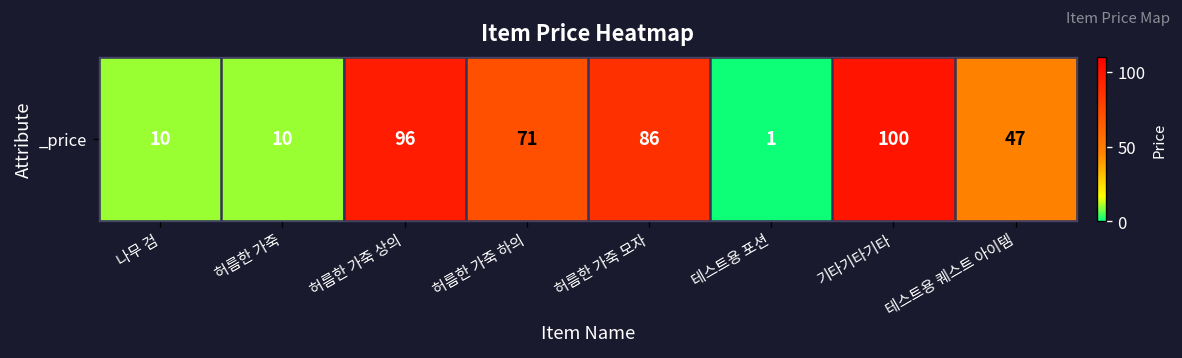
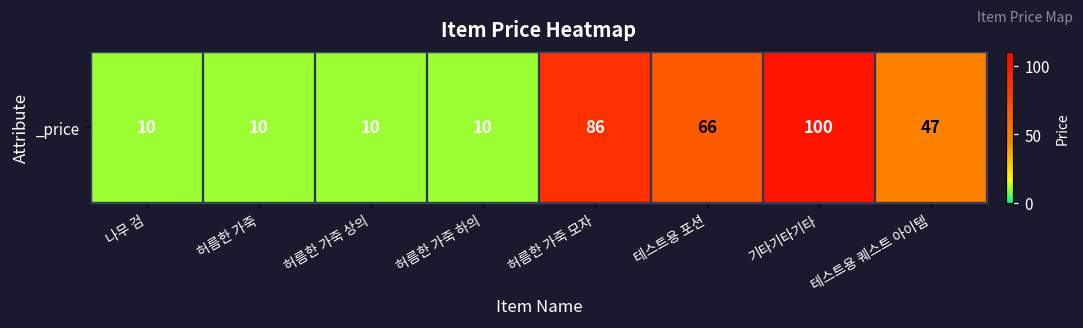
_price, 허름한 가죽 상의: 96 -> 10
_price, 허름한 가죽 하의: 71 -> 10
_price, 테스트용 포션: 1 -> 66
